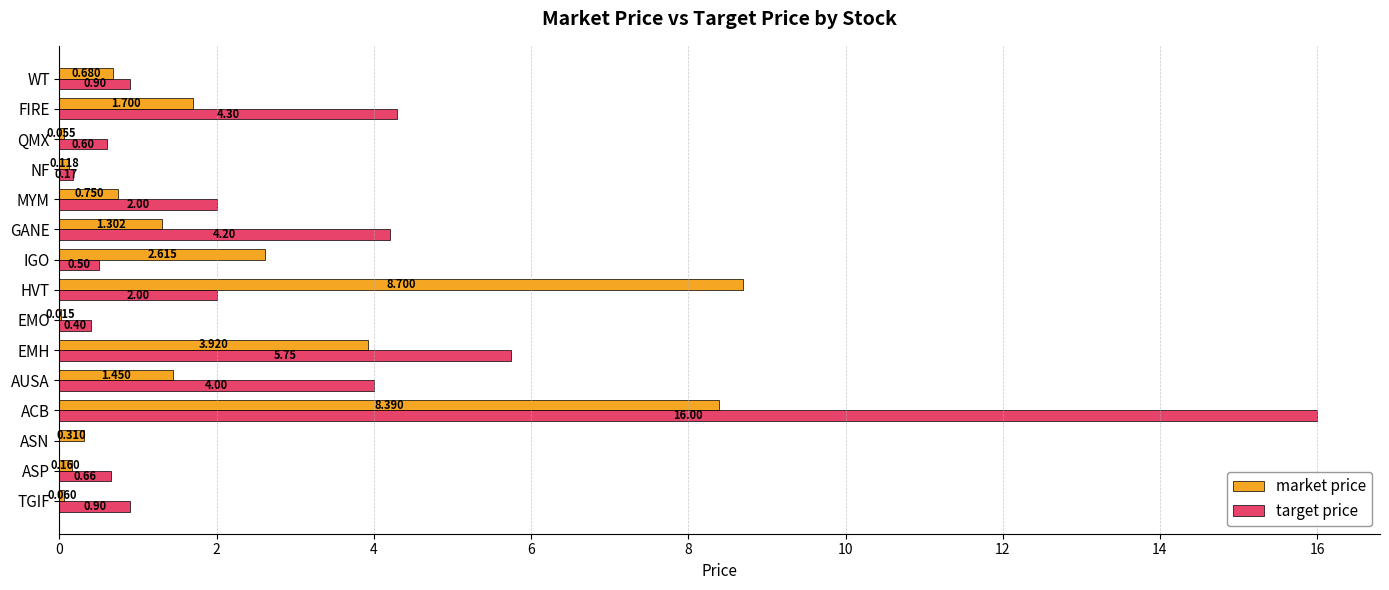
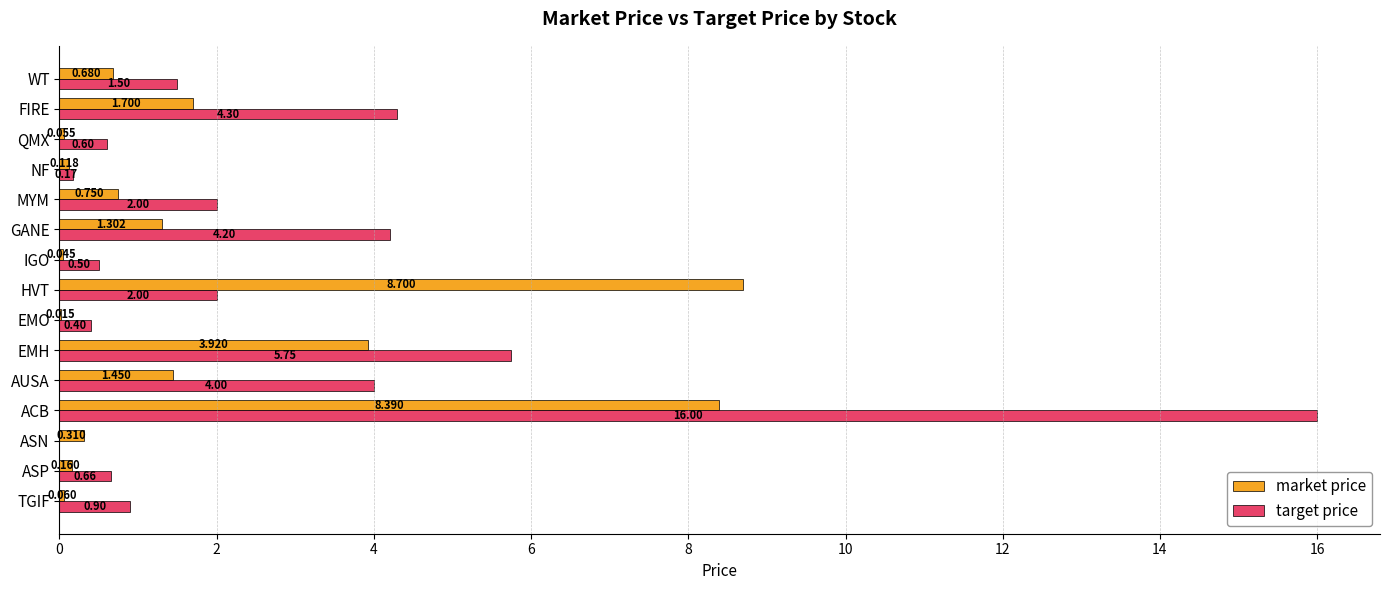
target price, WT: 0.90 -> 1.50
market price, IGO: 2.615 -> 0.045
